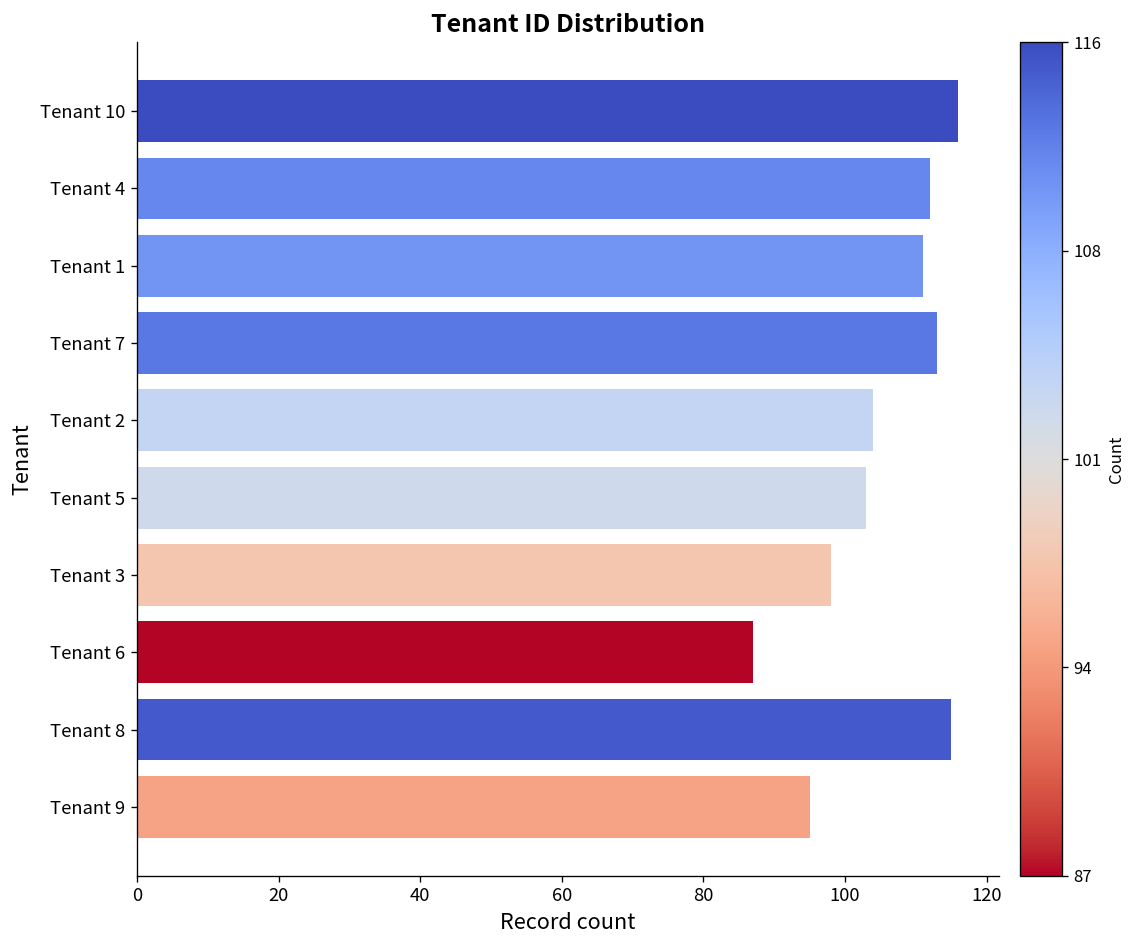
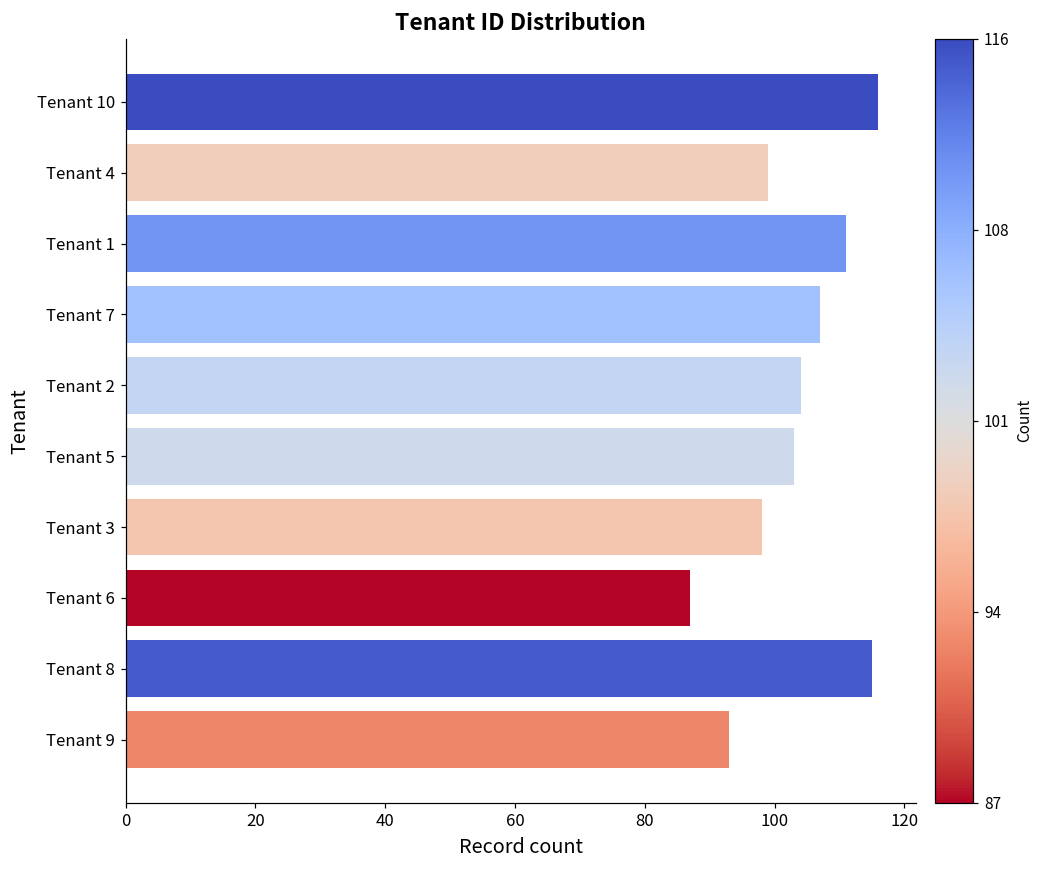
Tenant 4: 112 -> 99
Tenant 7: 113 -> 107
Tenant 9: 95 -> 93
